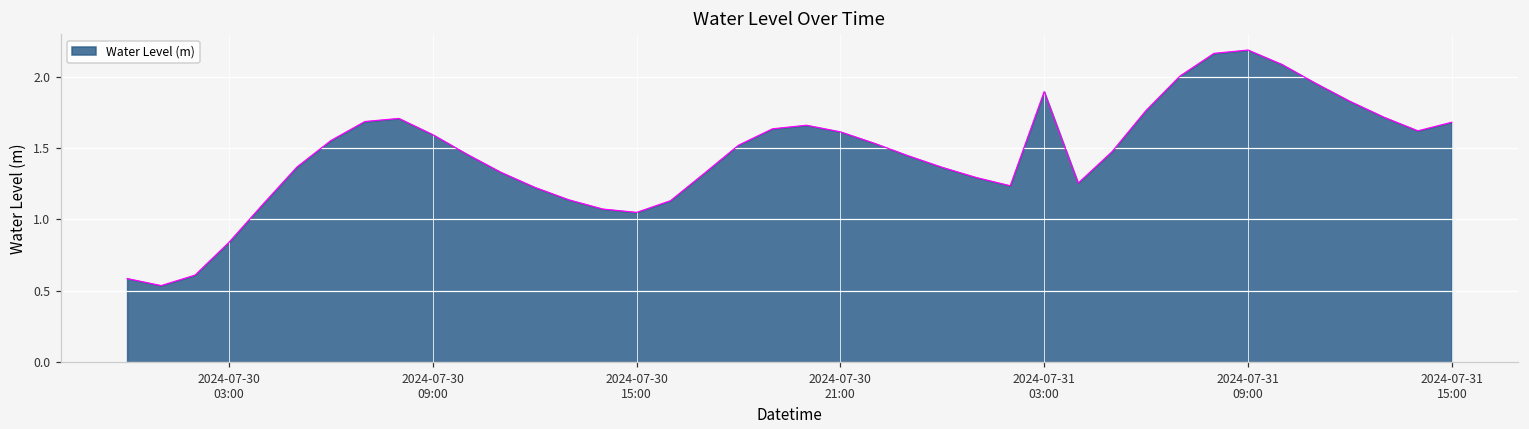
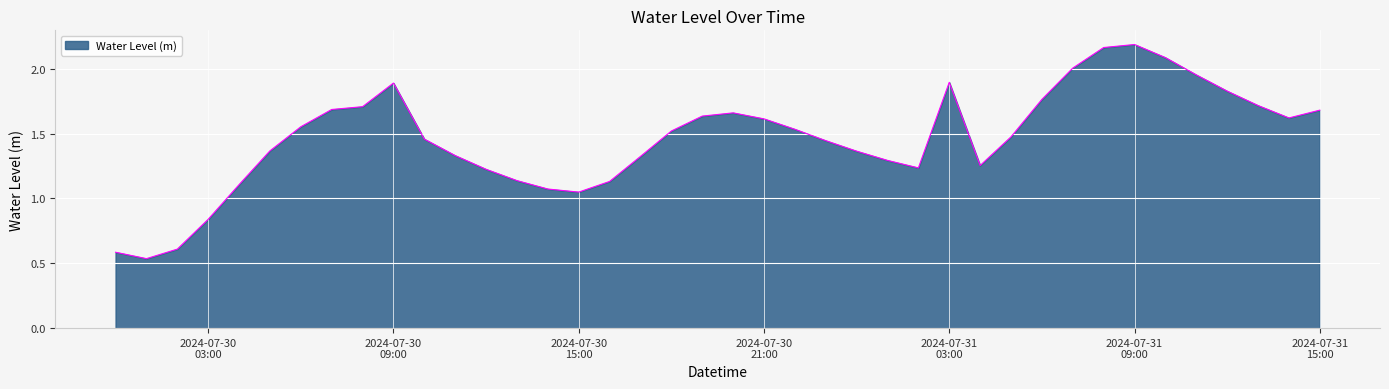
2024-07-30 09:00: 1.59 -> 1.89
